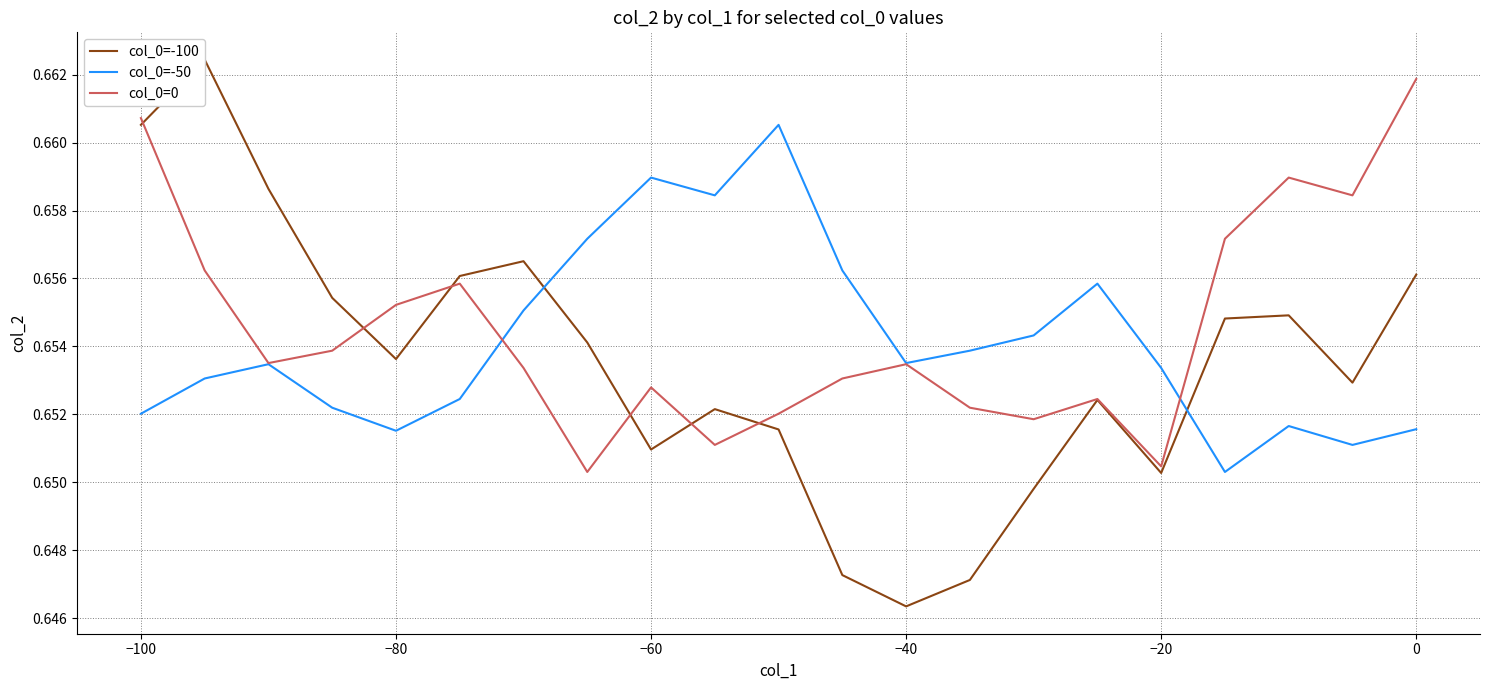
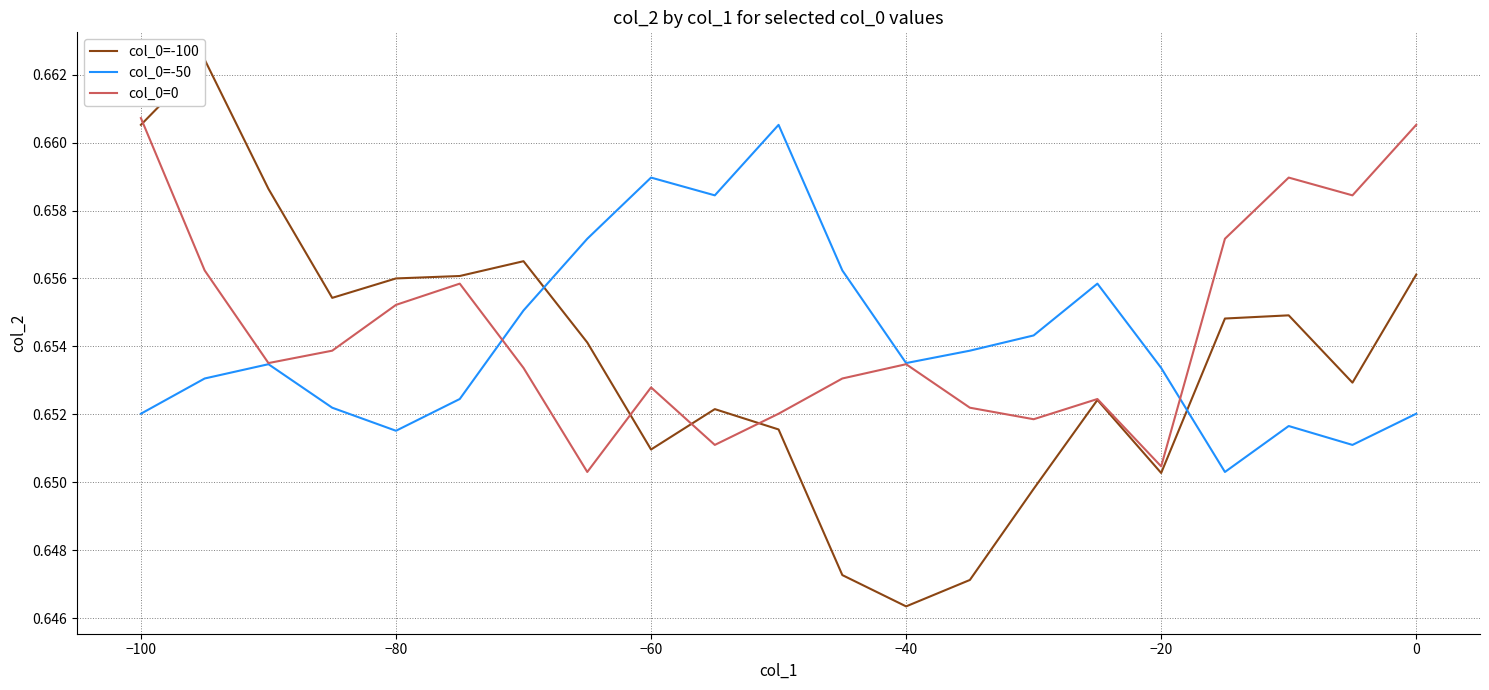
col_0=-100, −80: 0.6536 -> 0.6560
col_0=-50, 0: 0.6516 -> 0.6520
col_0=0, 0: 0.6619 -> 0.6605
